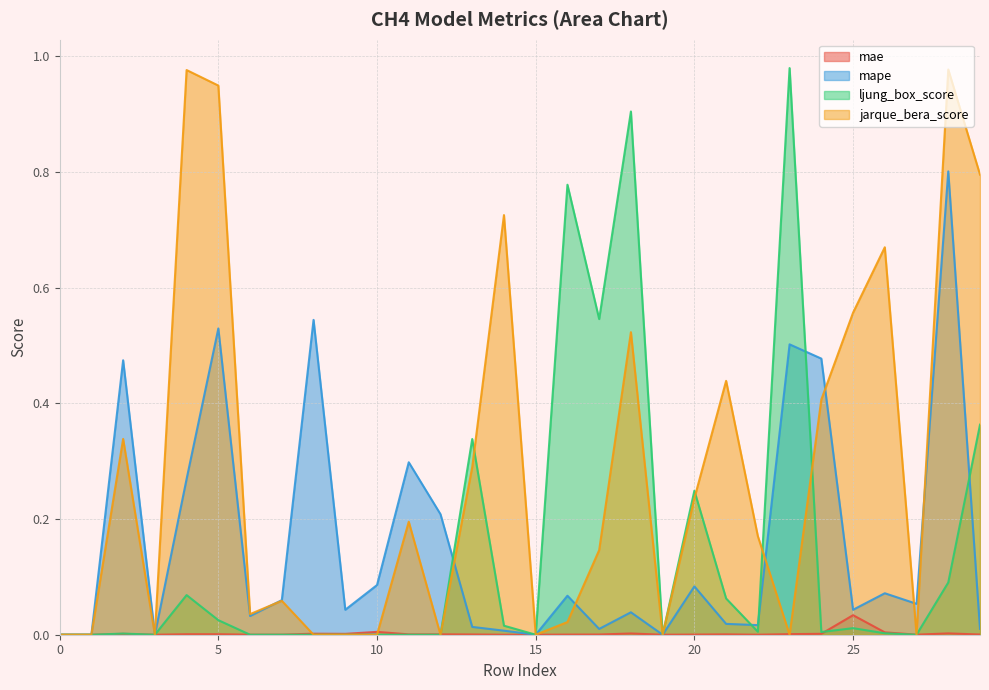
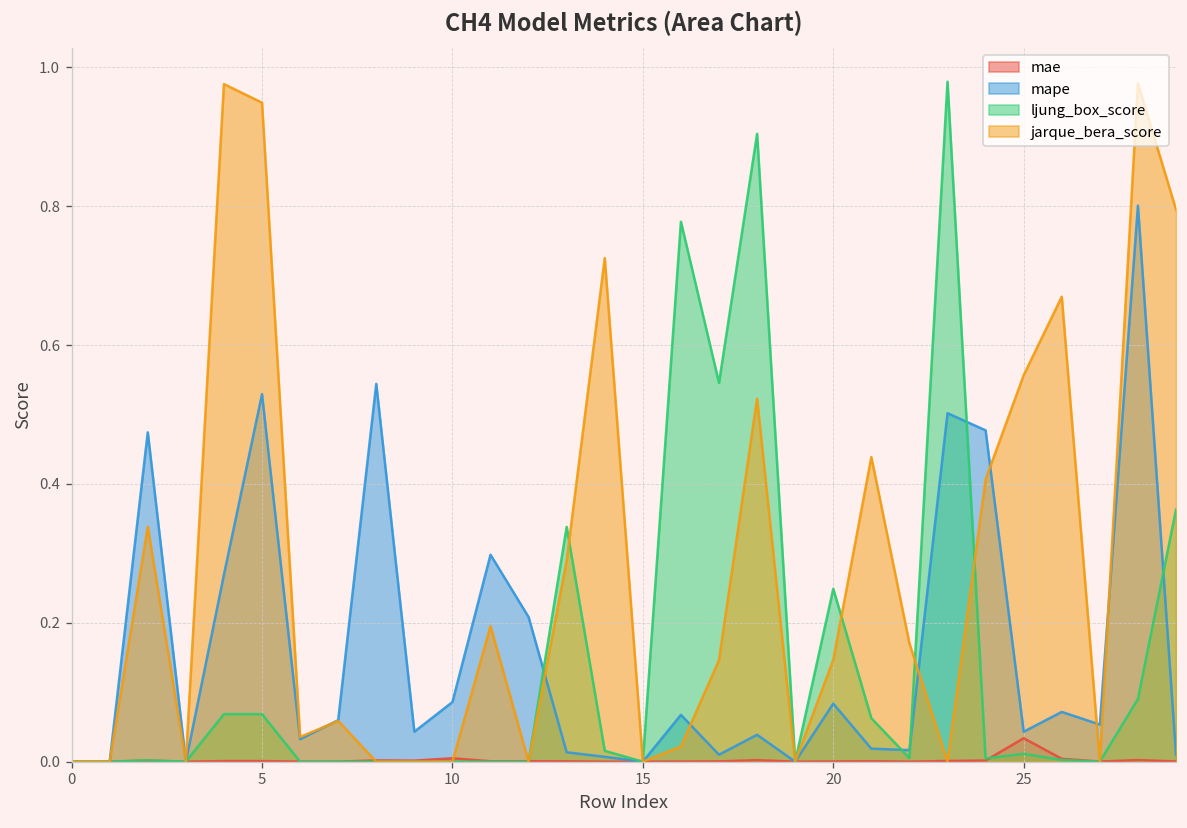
ljung_box_score, 5: 0.03 -> 0.07
jarque_bera_score, 20: 0.24 -> 0.15
